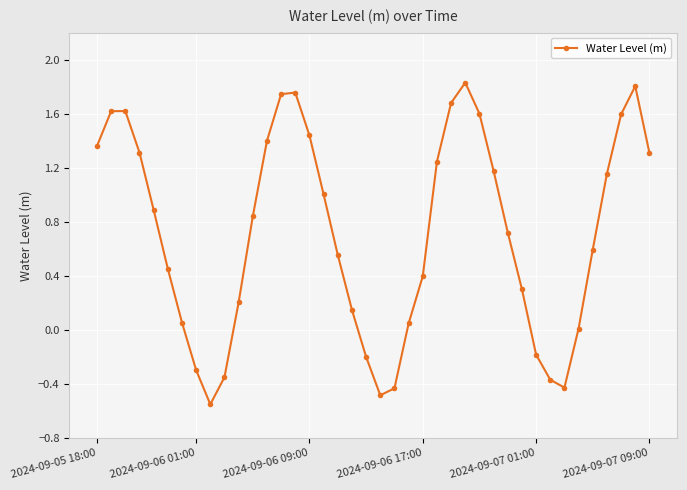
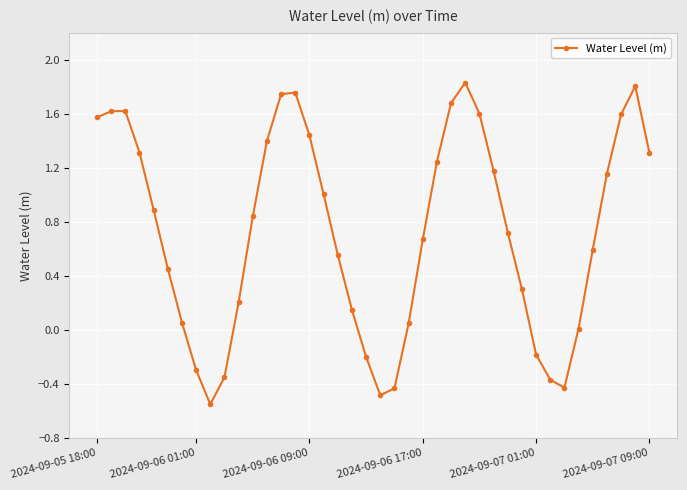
2024-09-05 18:00: 1.36 -> 1.57
2024-09-06 17:00: 0.40 -> 0.67
